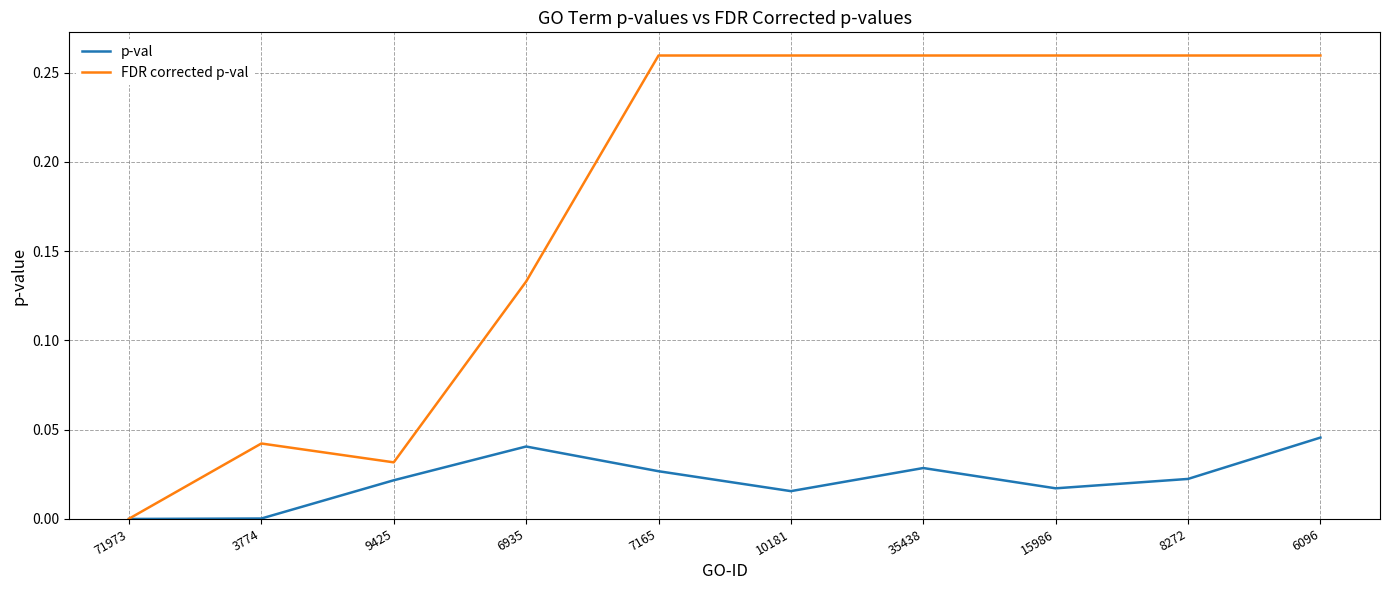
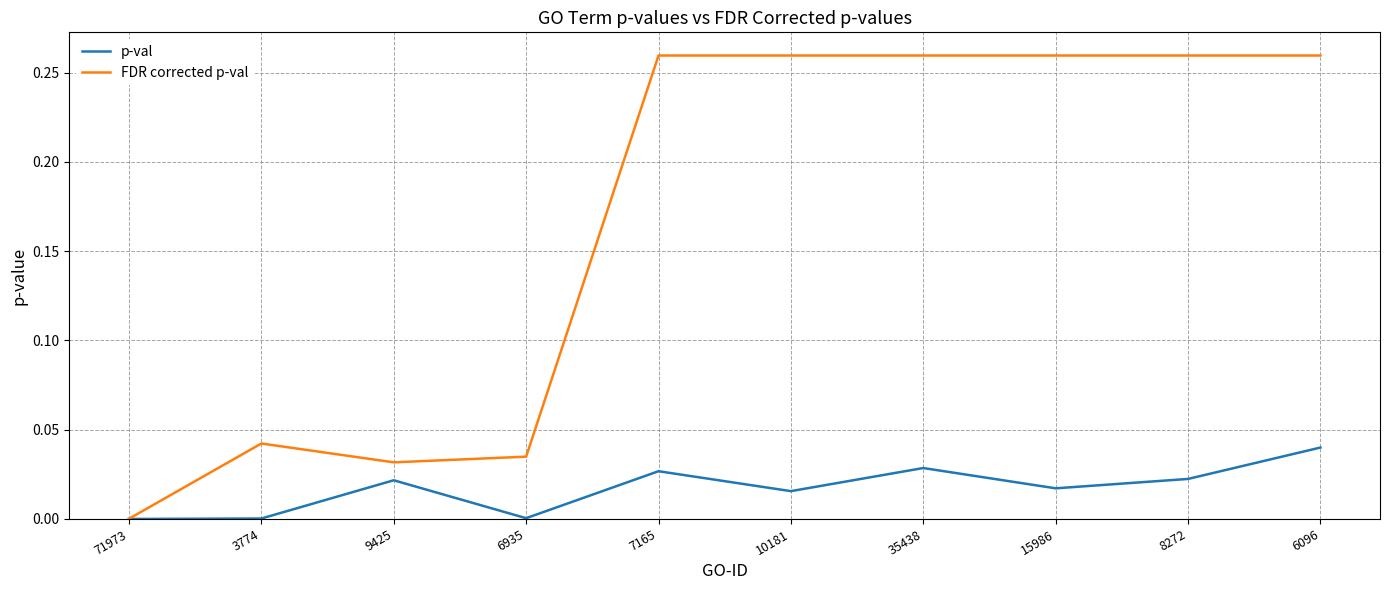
p-val, 6935: 0.041 -> 0.000
FDR corrected p-val, 6935: 0.133 -> 0.035
p-val, 6096: 0.046 -> 0.040
